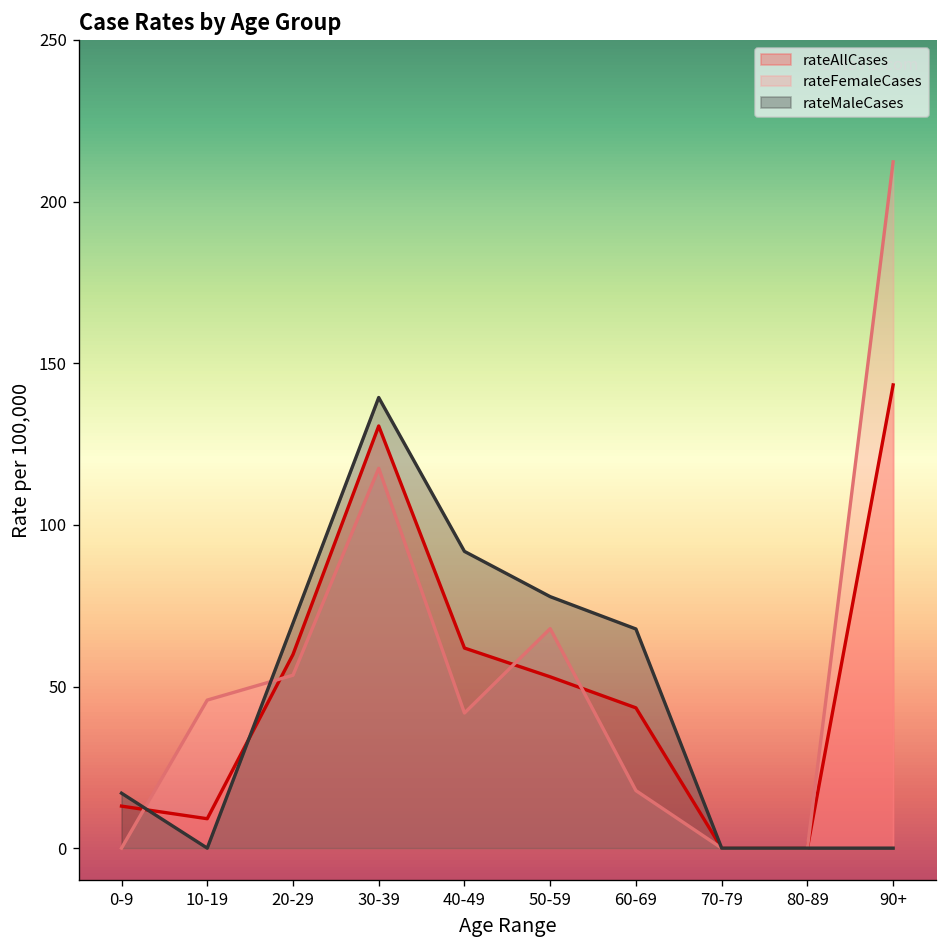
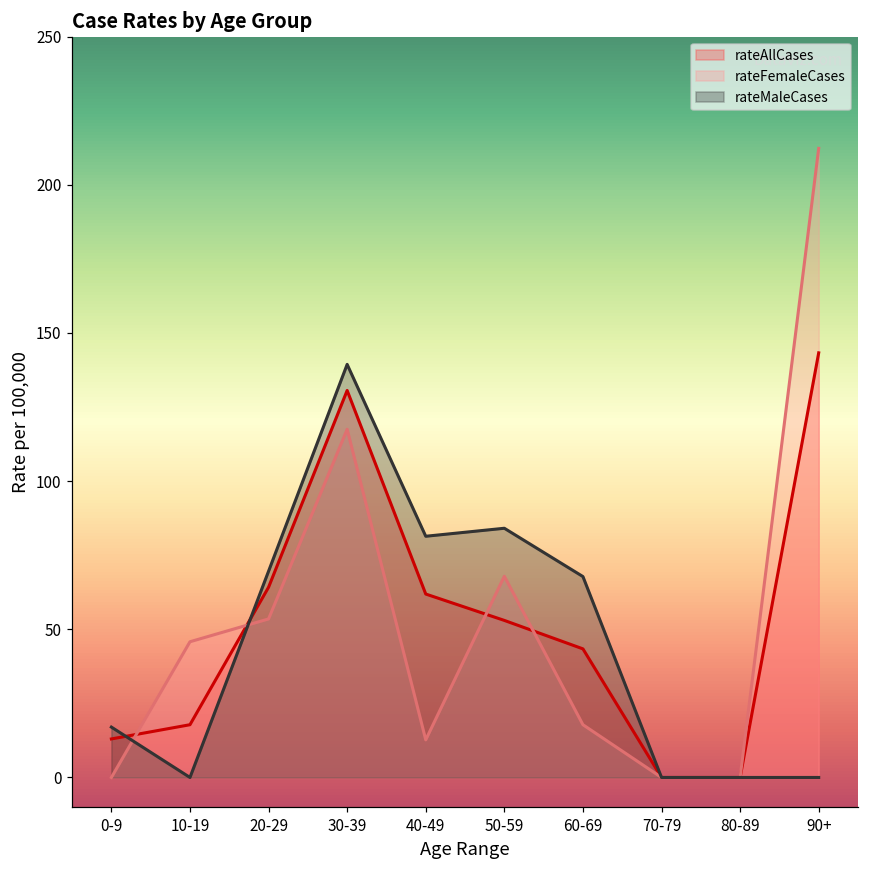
rateAllCases, 10-19: 9 -> 18
rateAllCases, 20-29: 60 -> 64
rateFemaleCases, 40-49: 42 -> 13
rateMaleCases, 40-49: 92 -> 81
rateMaleCases, 50-59: 78 -> 84
